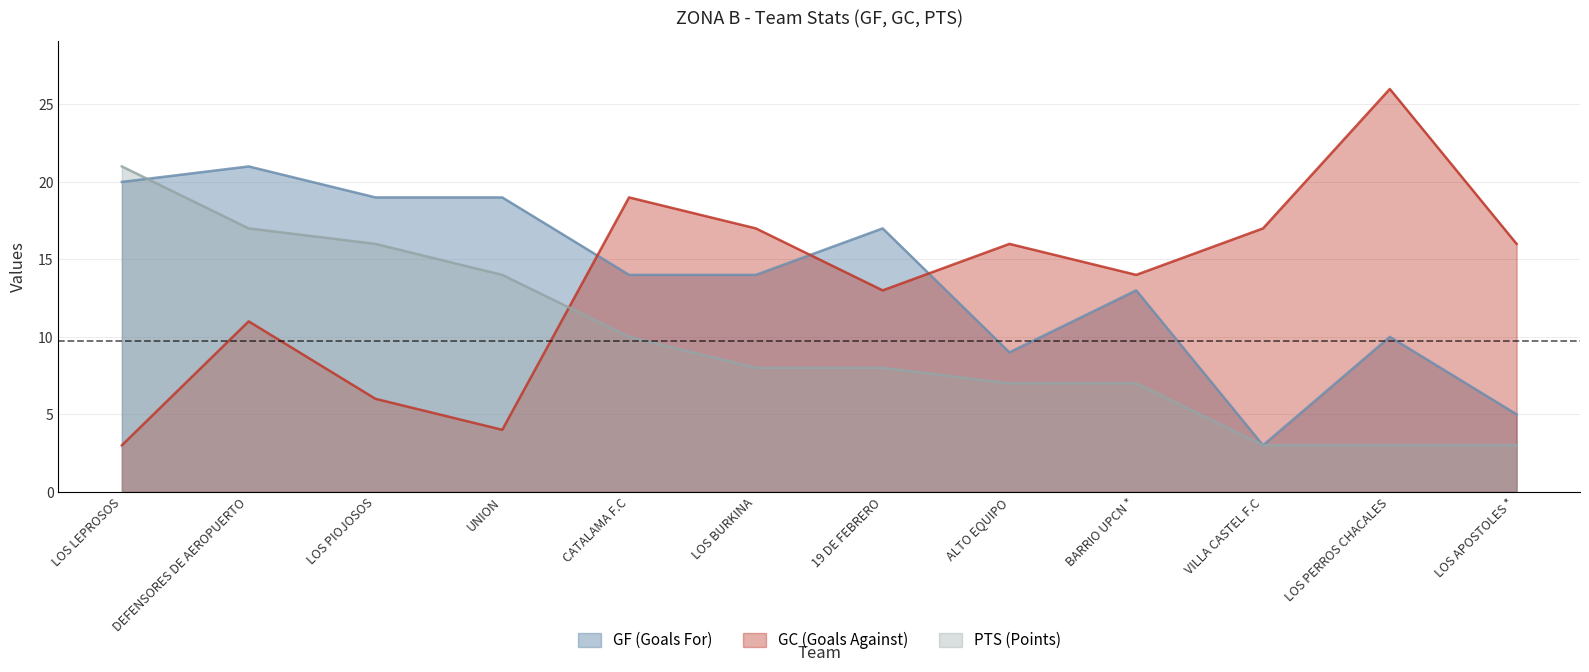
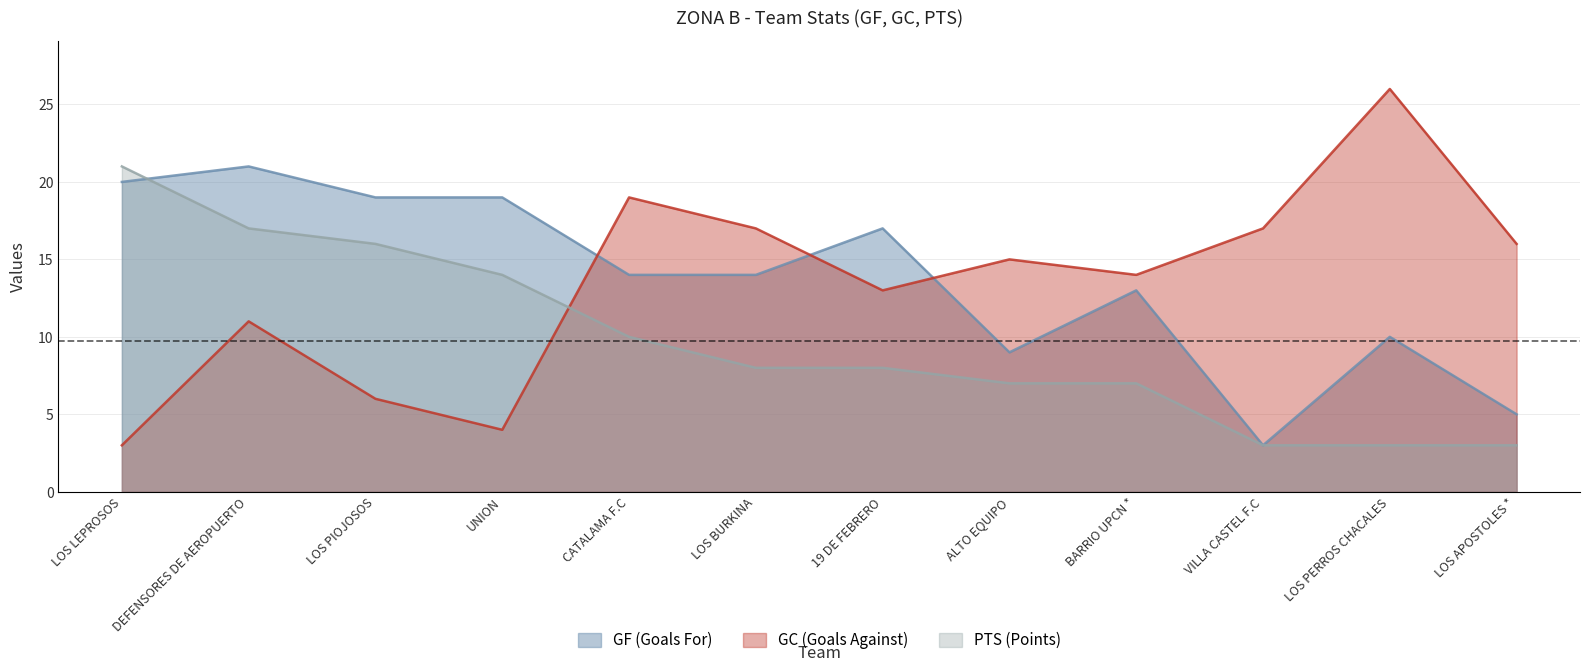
GC (Goals Against), ALTO EQUIPO: 16 -> 15
